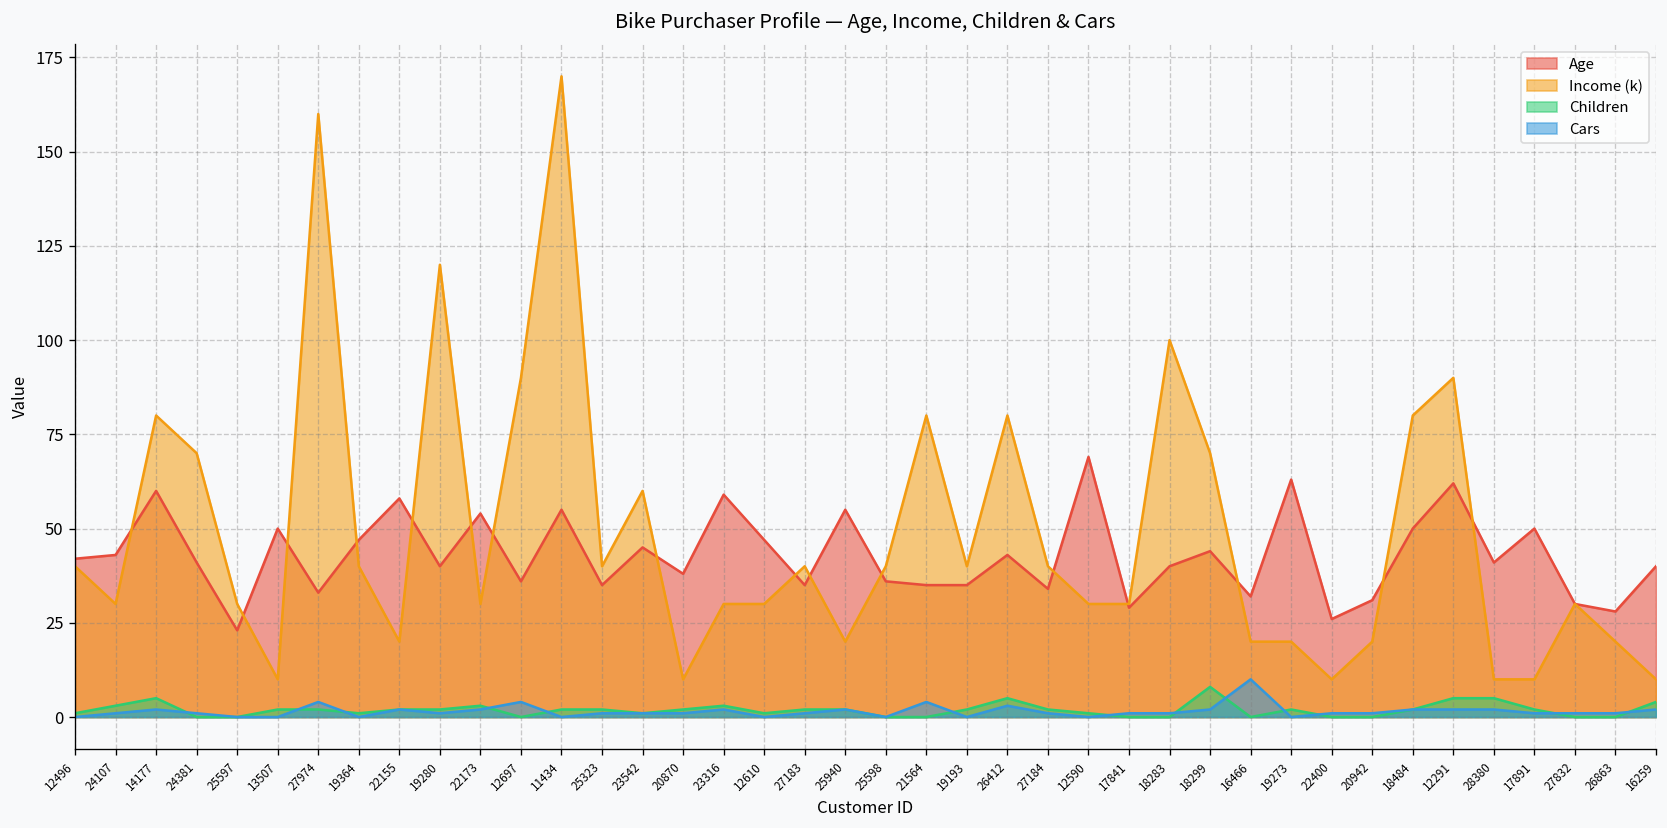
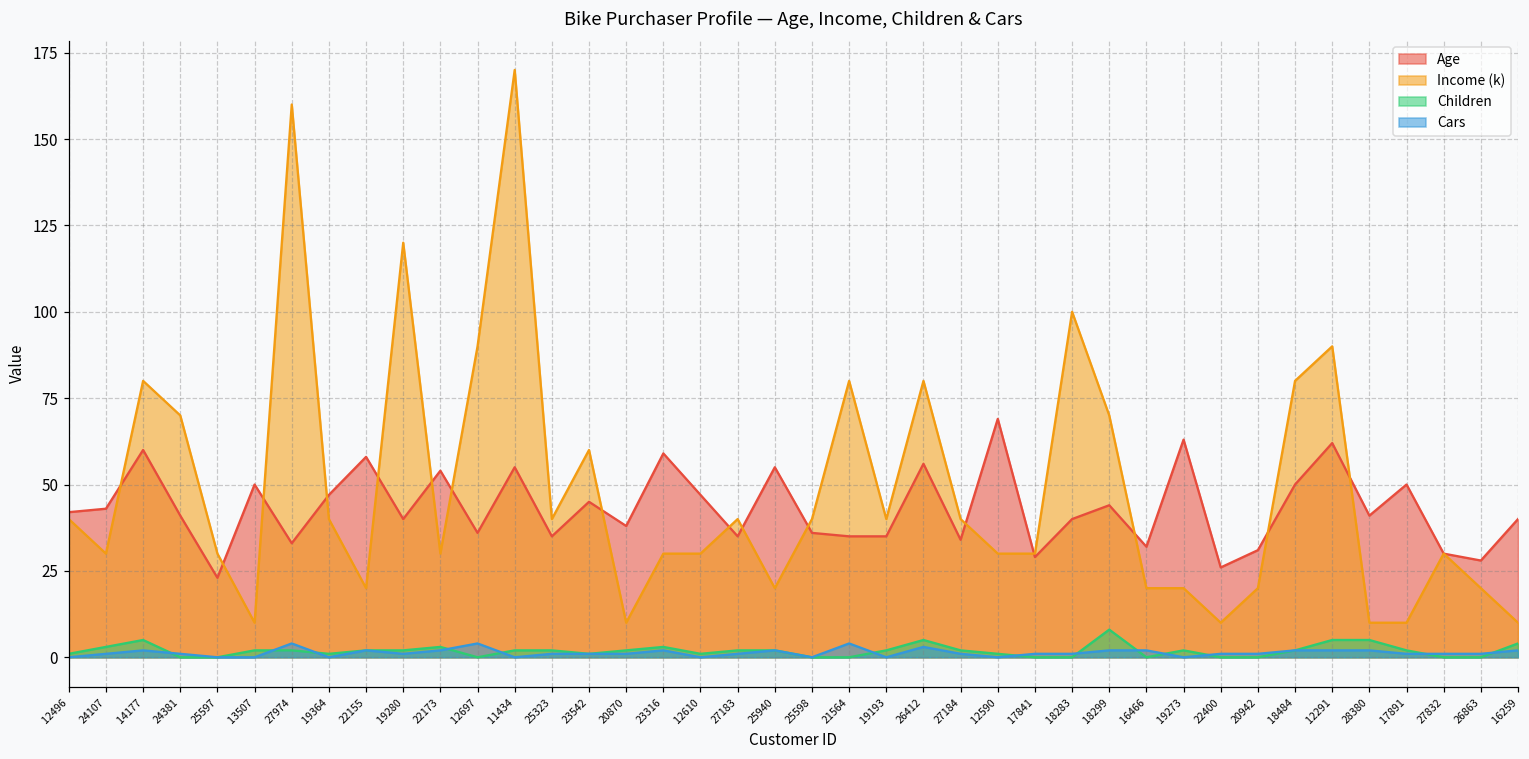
Age, 26412: 43 -> 56
Cars, 16466: 10 -> 2
